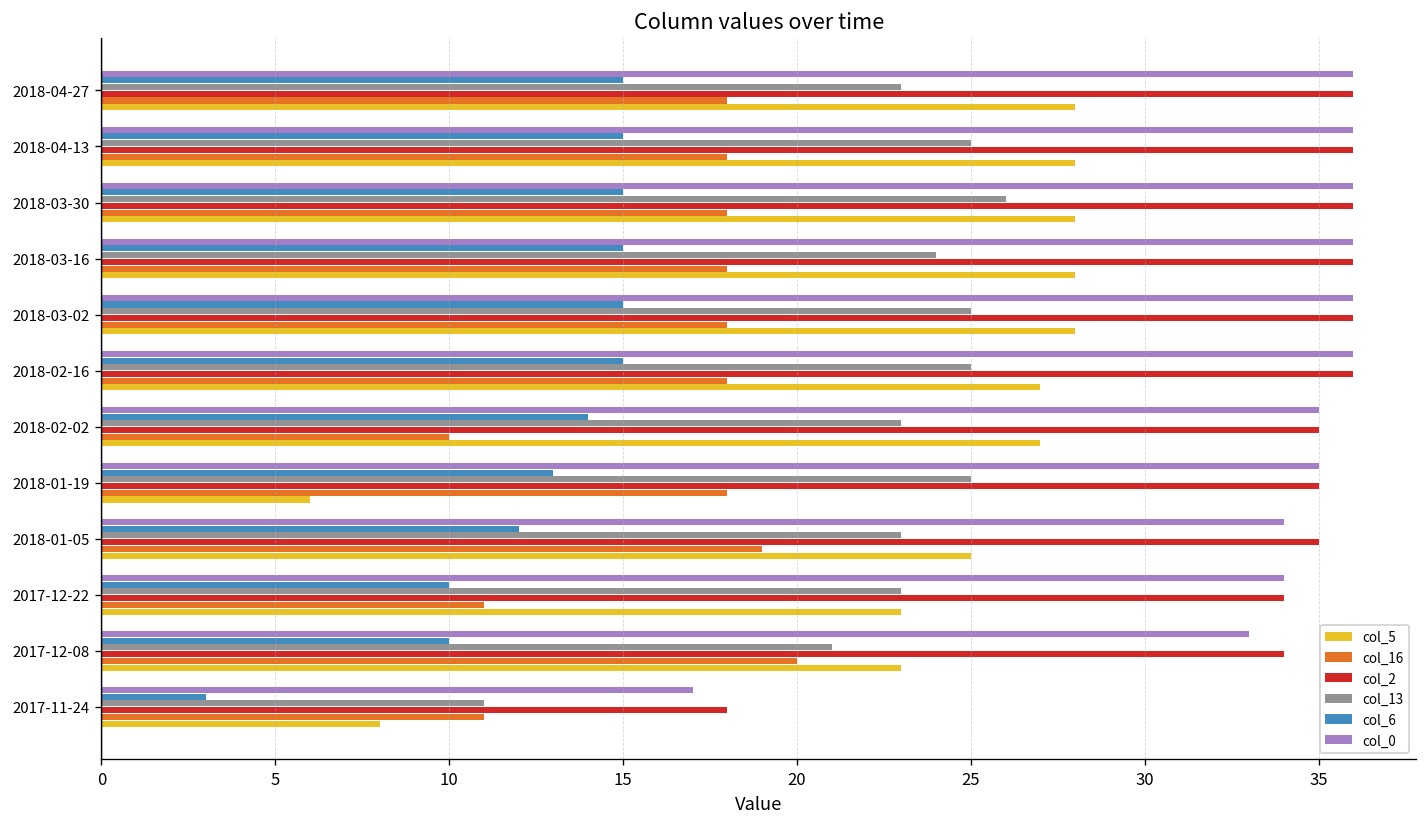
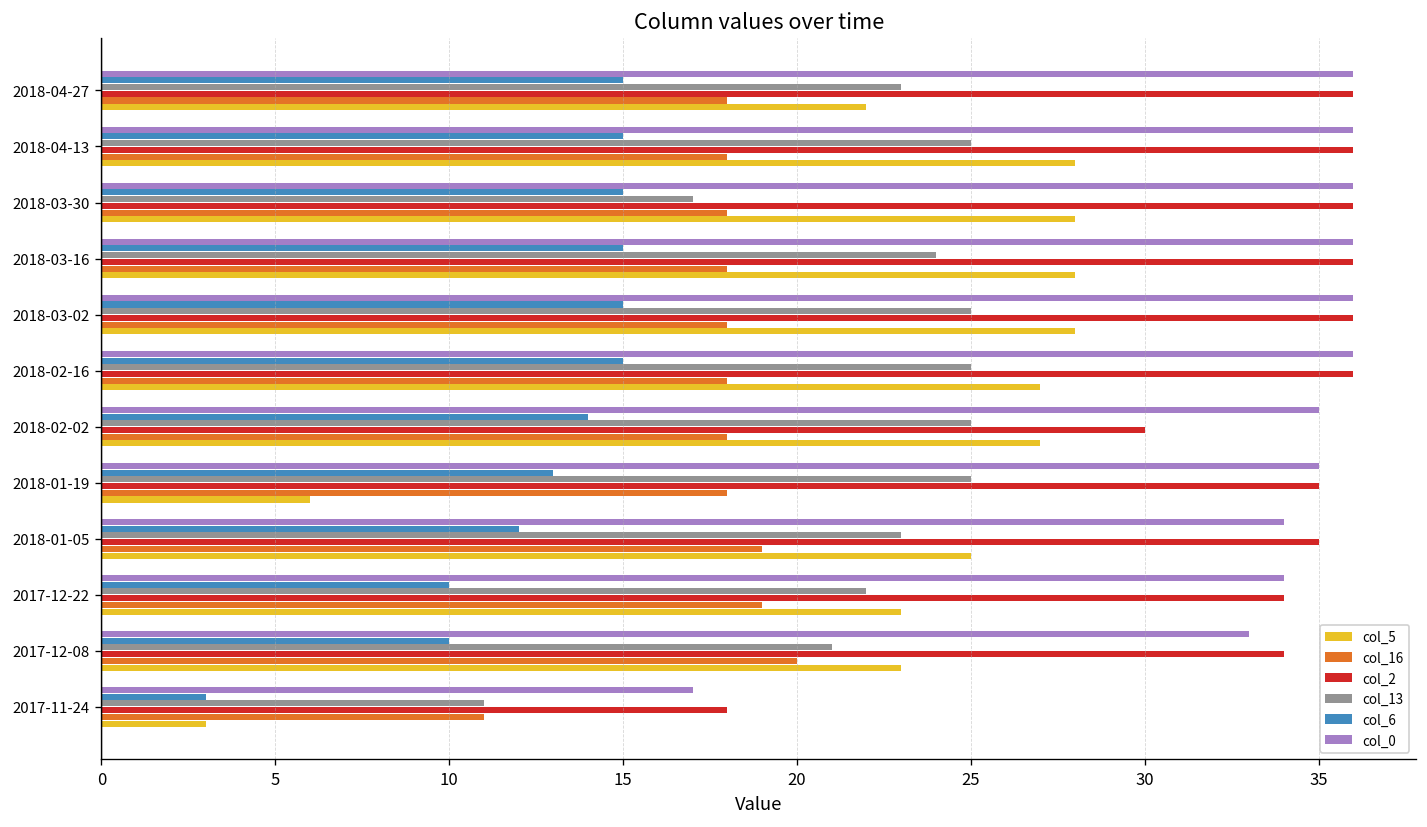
col_5, 2018-04-27: 28 -> 22
col_13, 2018-03-30: 26 -> 17
col_13, 2018-02-02: 23 -> 25
col_2, 2018-02-02: 35 -> 30
col_16, 2018-02-02: 10 -> 18
col_13, 2017-12-22: 23 -> 22
col_16, 2017-12-22: 11 -> 19
col_5, 2017-11-24: 8 -> 3
